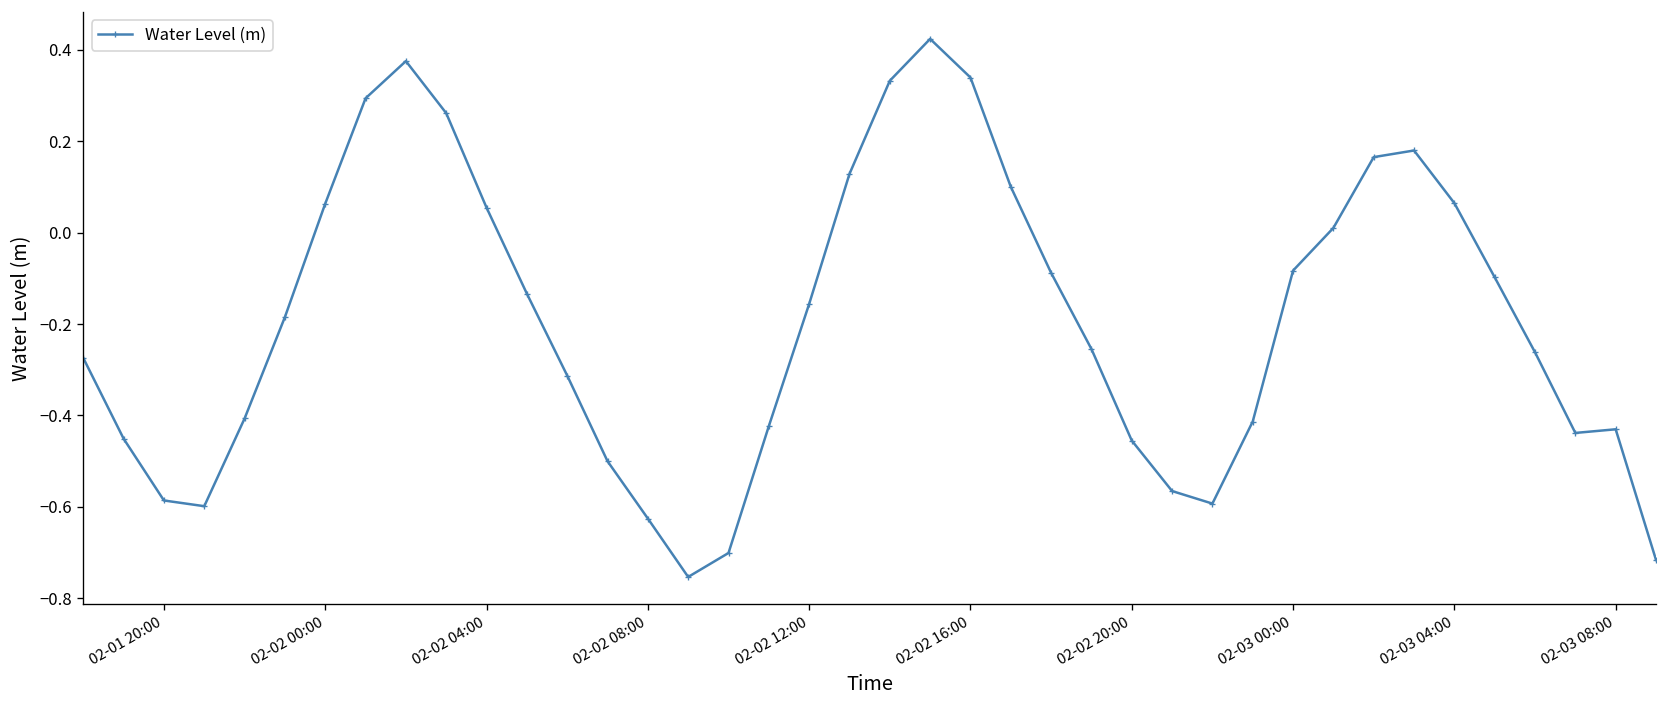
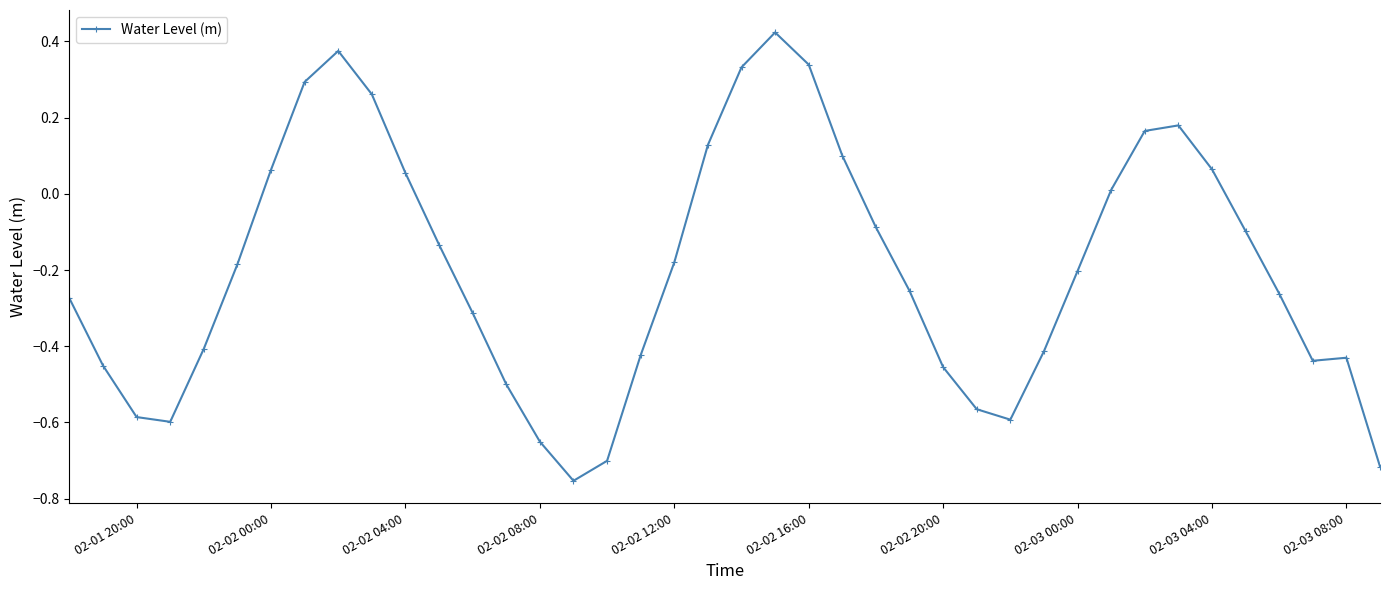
02-02 08:00: -0.63 -> -0.65
02-02 12:00: -0.16 -> -0.18
02-03 00:00: -0.08 -> -0.20
